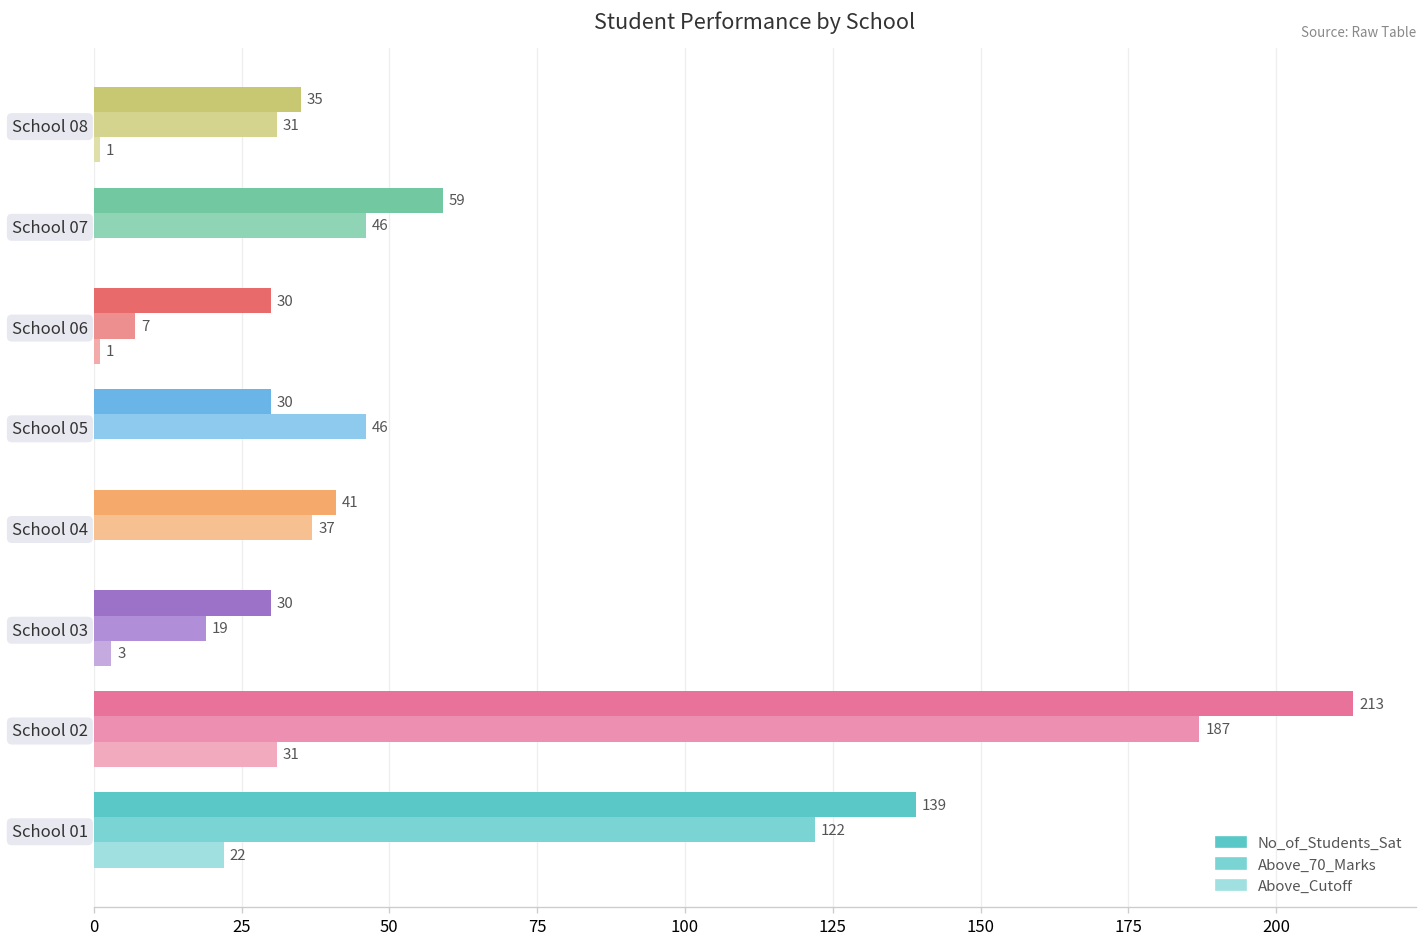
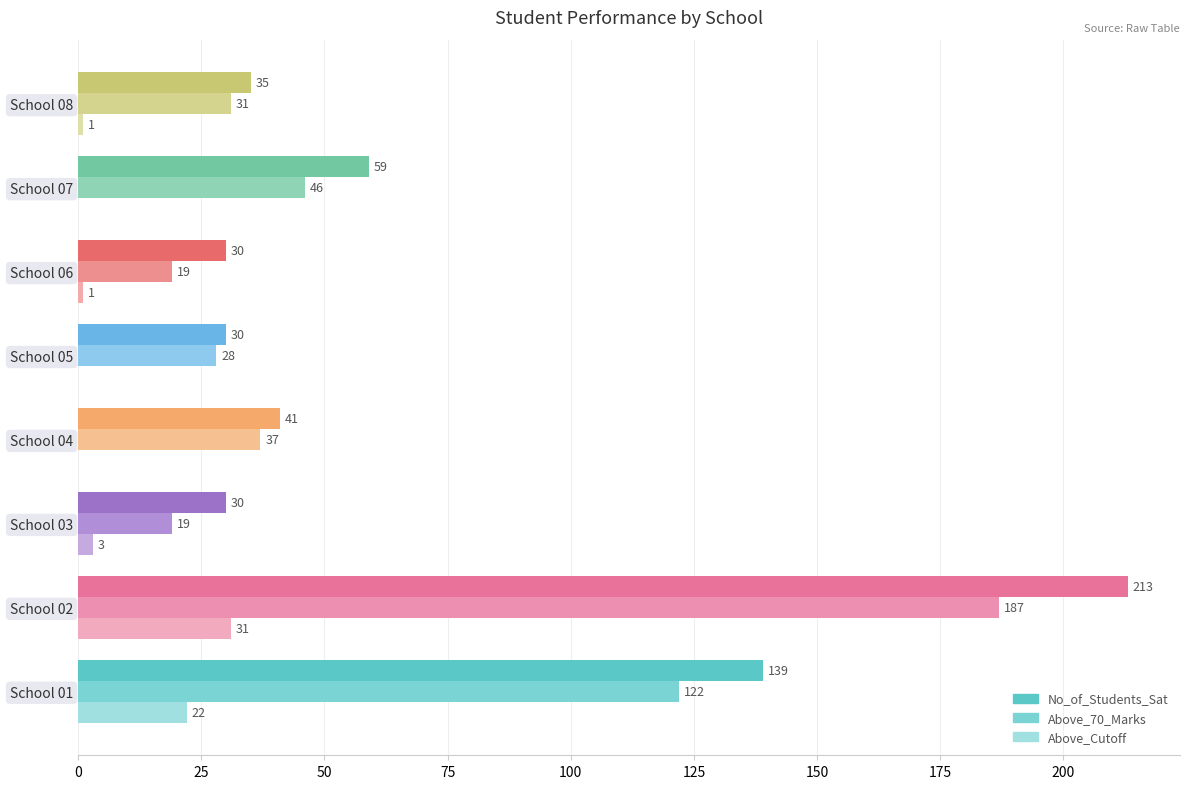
School 06: 7 -> 19
School 05: 46 -> 28
